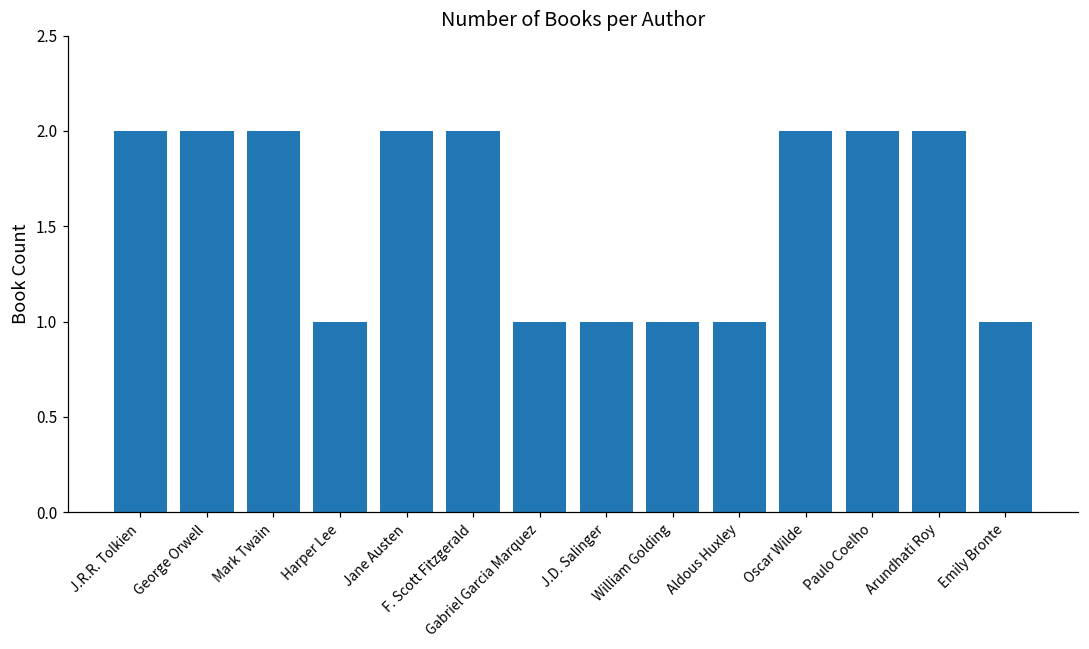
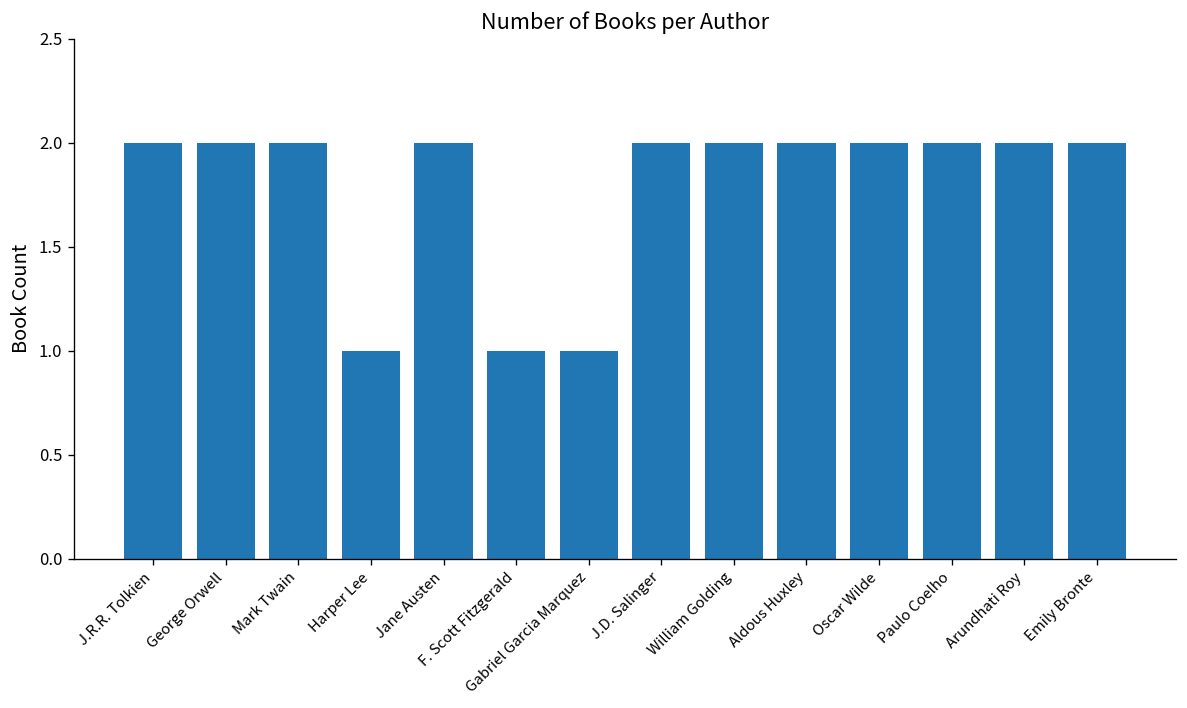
F. Scott Fitzgerald: 2 -> 1
J.D. Salinger: 1 -> 2
William Golding: 1 -> 2
Aldous Huxley: 1 -> 2
Emily Bronte: 1 -> 2
